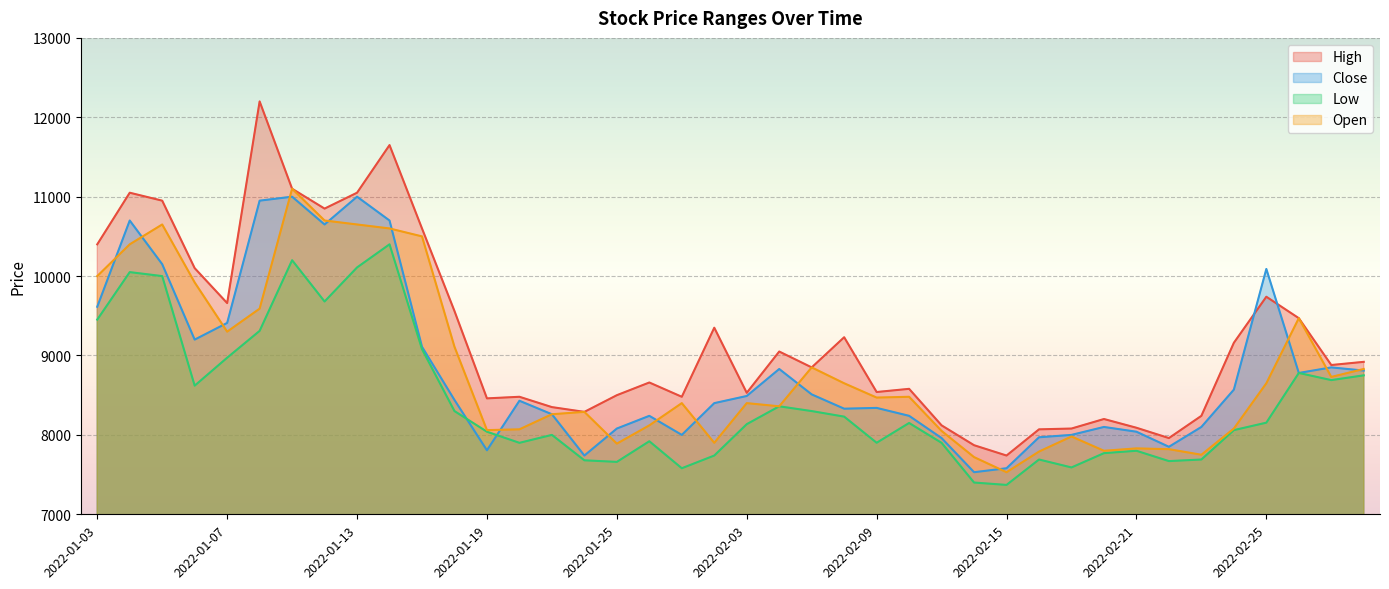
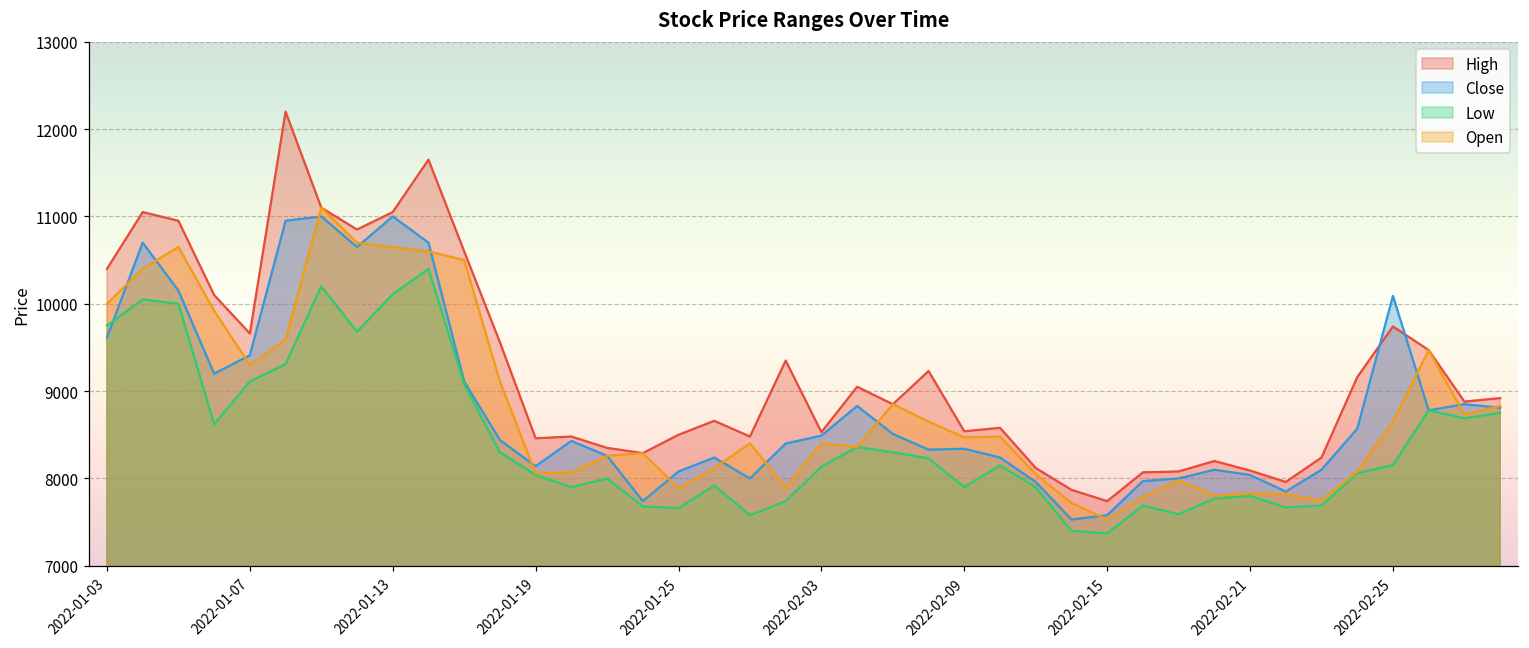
Low, 2022-01-03: 9500 -> 9800
Low, 2022-01-07: 9000 -> 9100
Close, 2022-01-19: 7800 -> 8100
